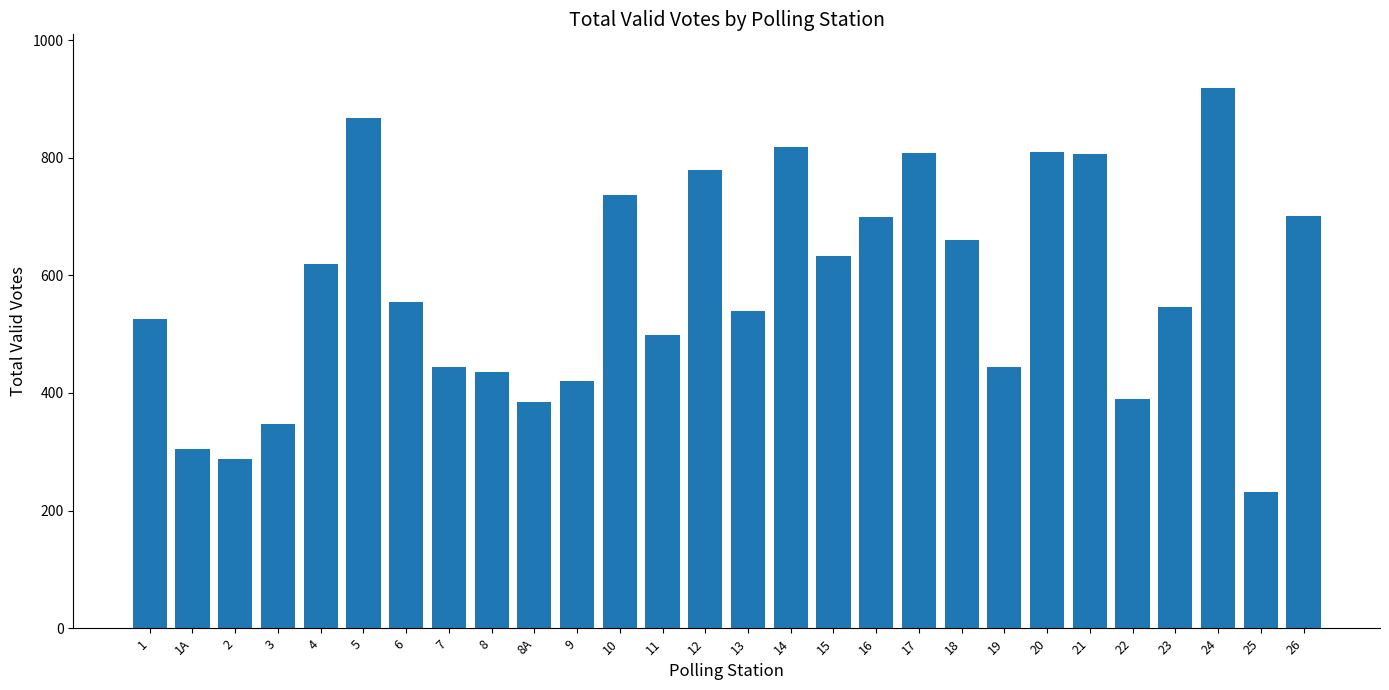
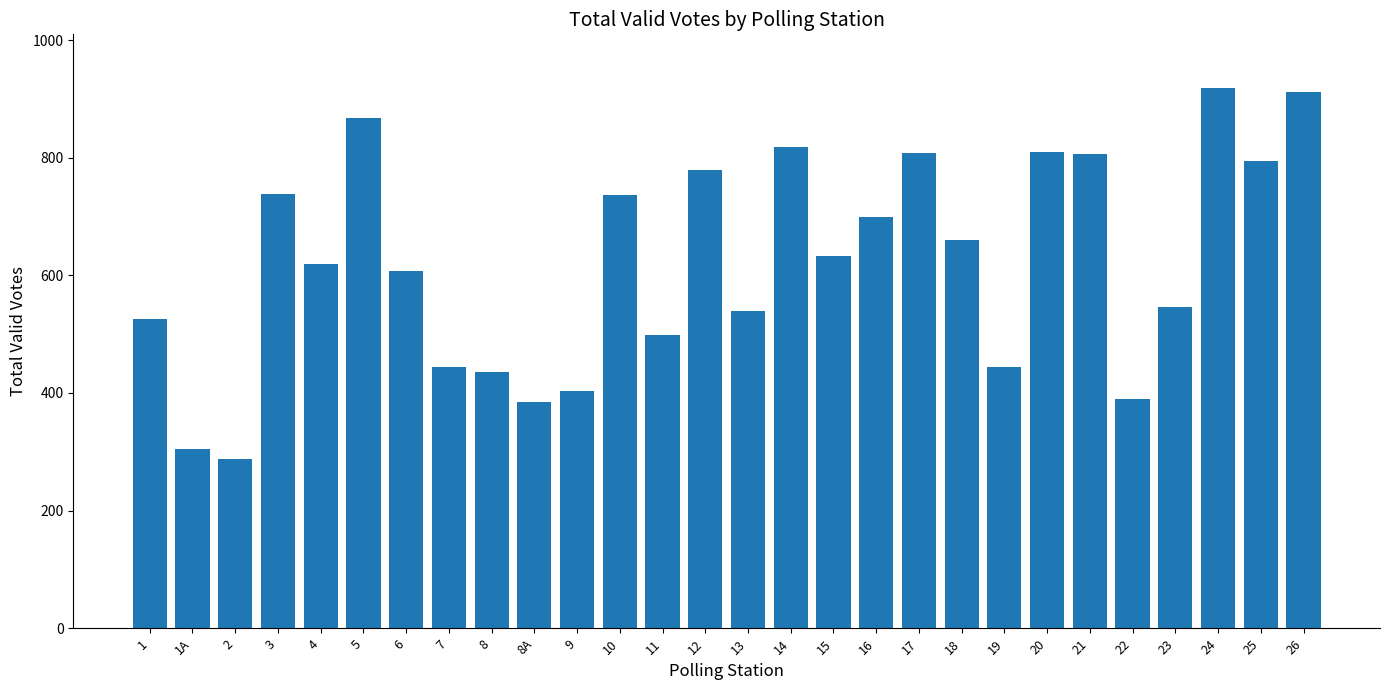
3: 350 -> 740
6: 560 -> 610
9: 420 -> 400
25: 230 -> 800
26: 700 -> 910
